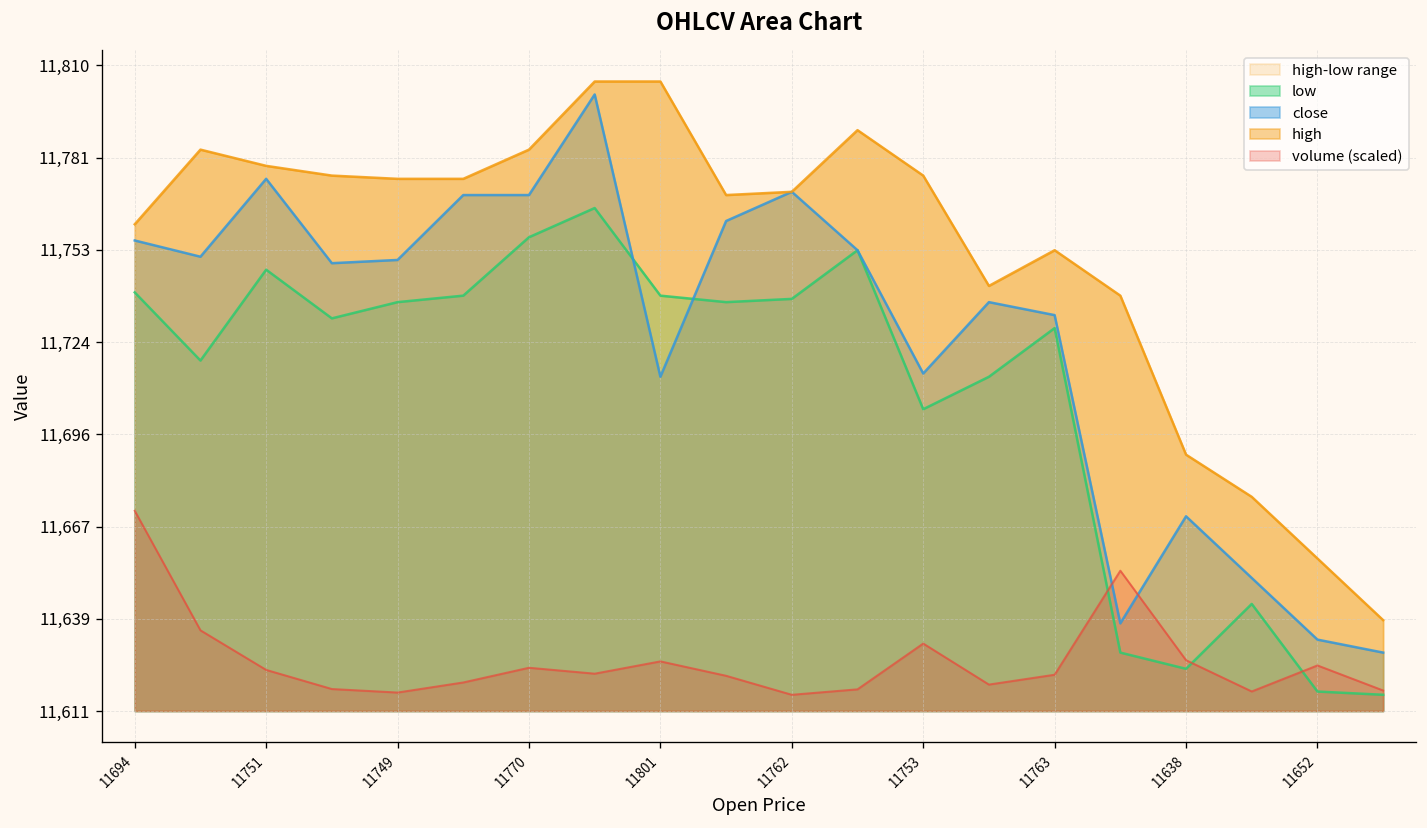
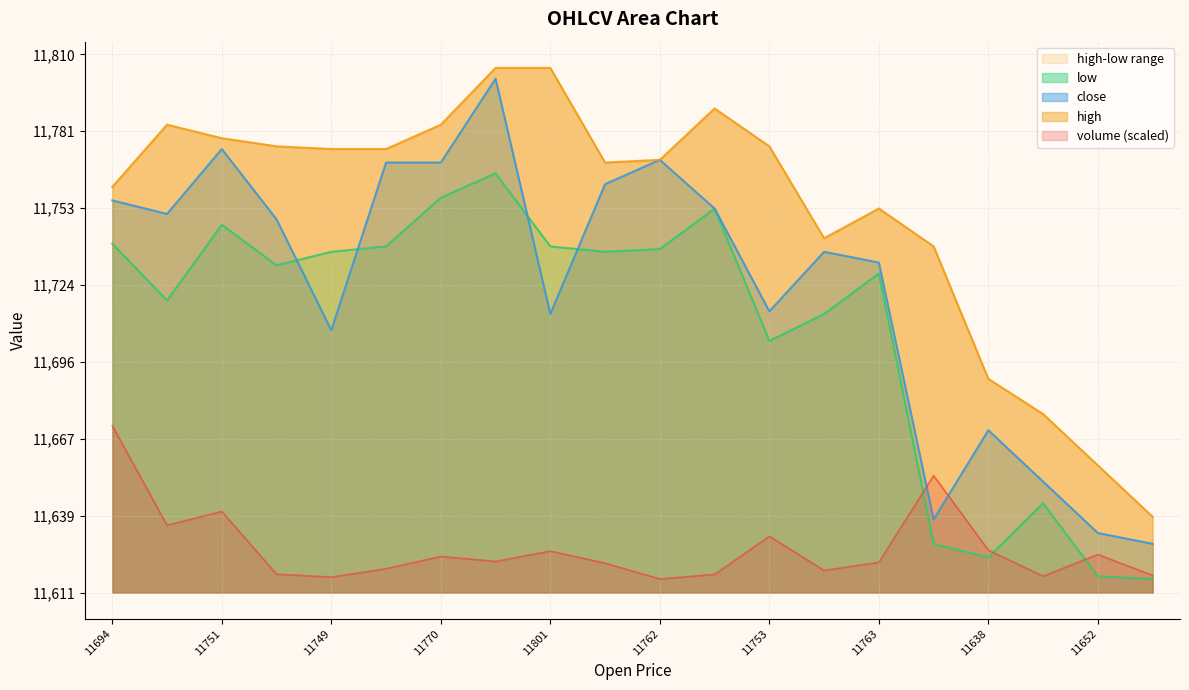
volume (scaled), 11751: 11,624 -> 11,641
close, 11749: 11,750 -> 11,708
